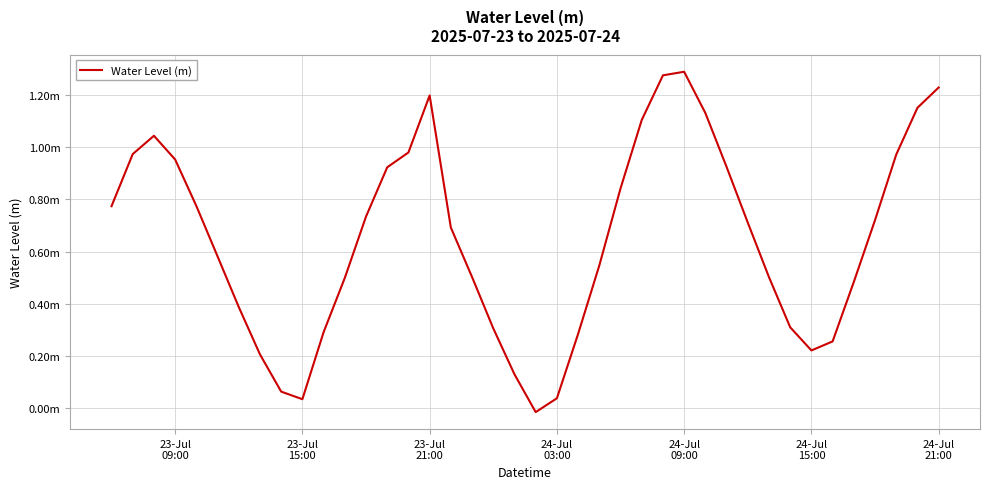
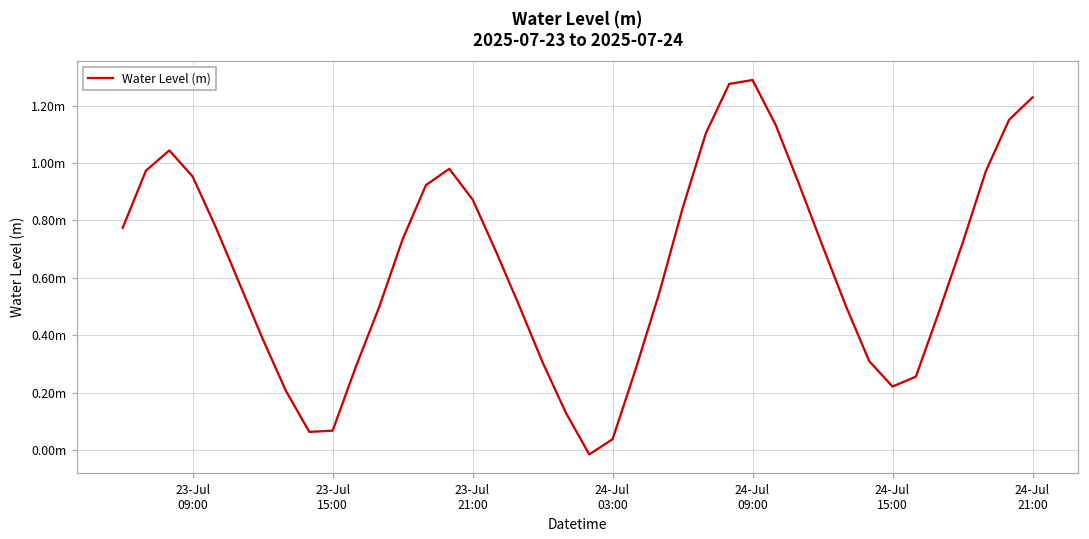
23-Jul 15:00: 0.03m -> 0.07m
23-Jul 21:00: 1.20m -> 0.87m
